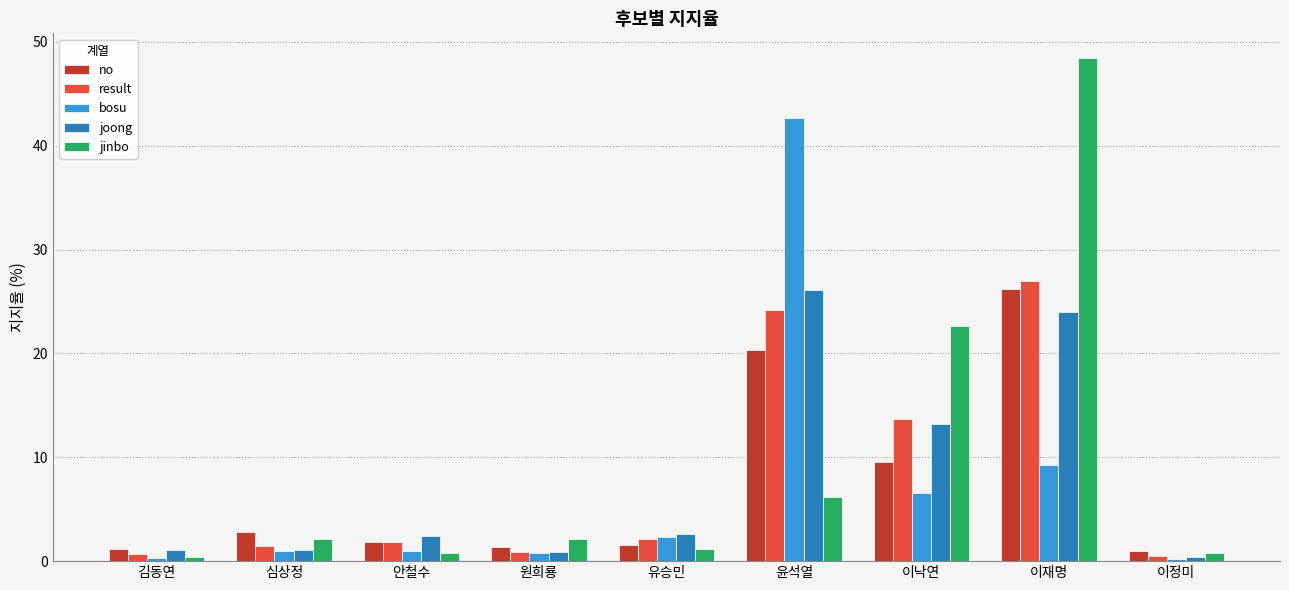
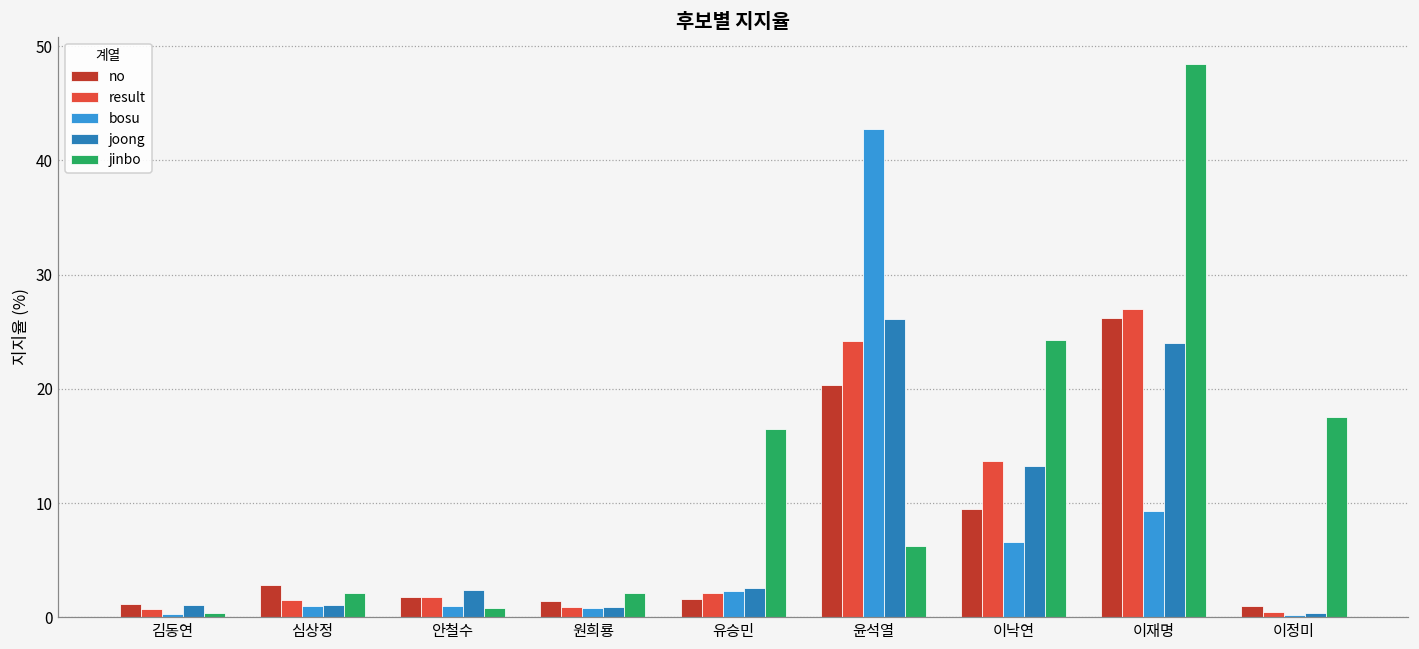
jinbo, 유승민: 1.2 -> 16.5
jinbo, 이낙연: 22.6 -> 24.3
jinbo, 이정미: 0.8 -> 17.5
